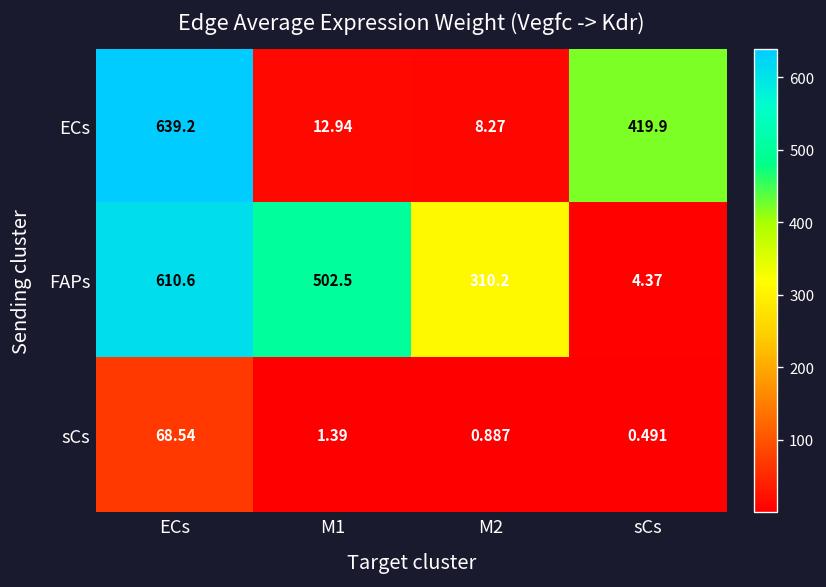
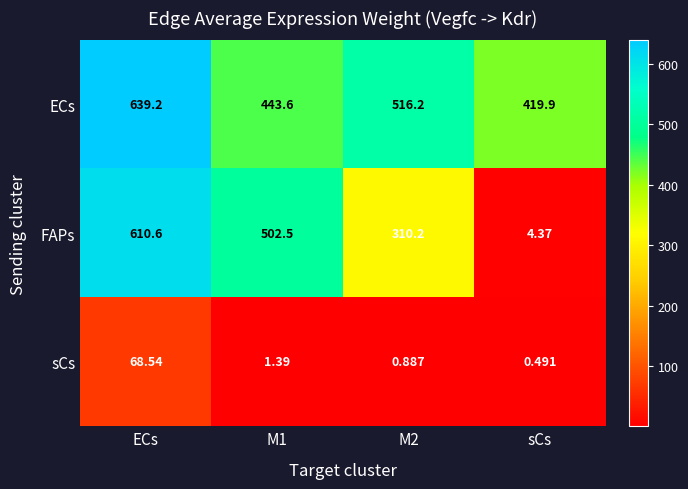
ECs, M1: 12.94 -> 443.6
ECs, M2: 8.27 -> 516.2
